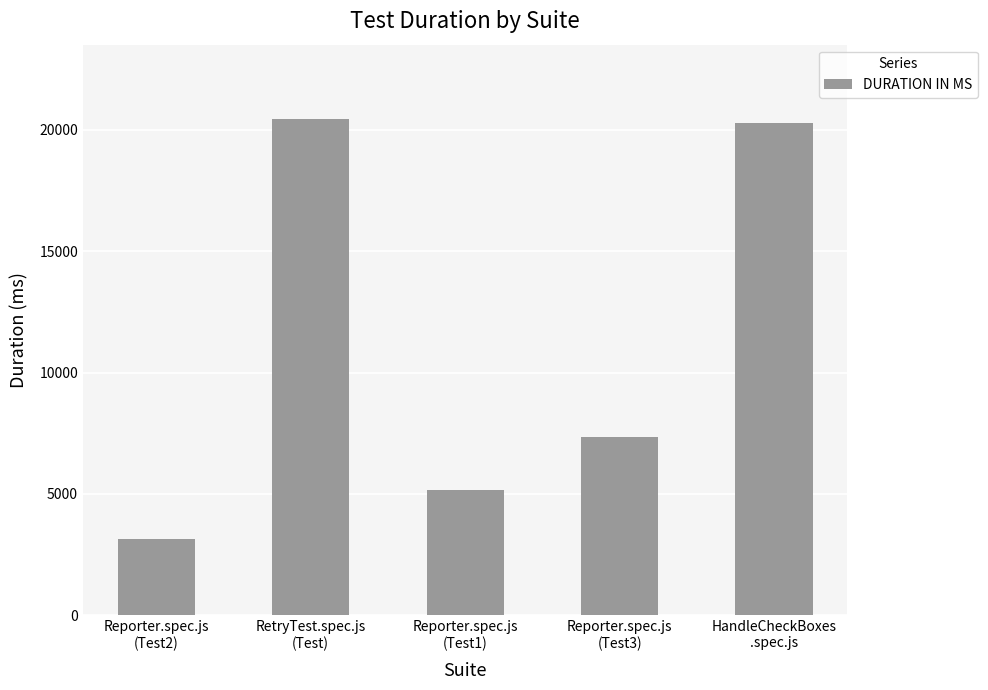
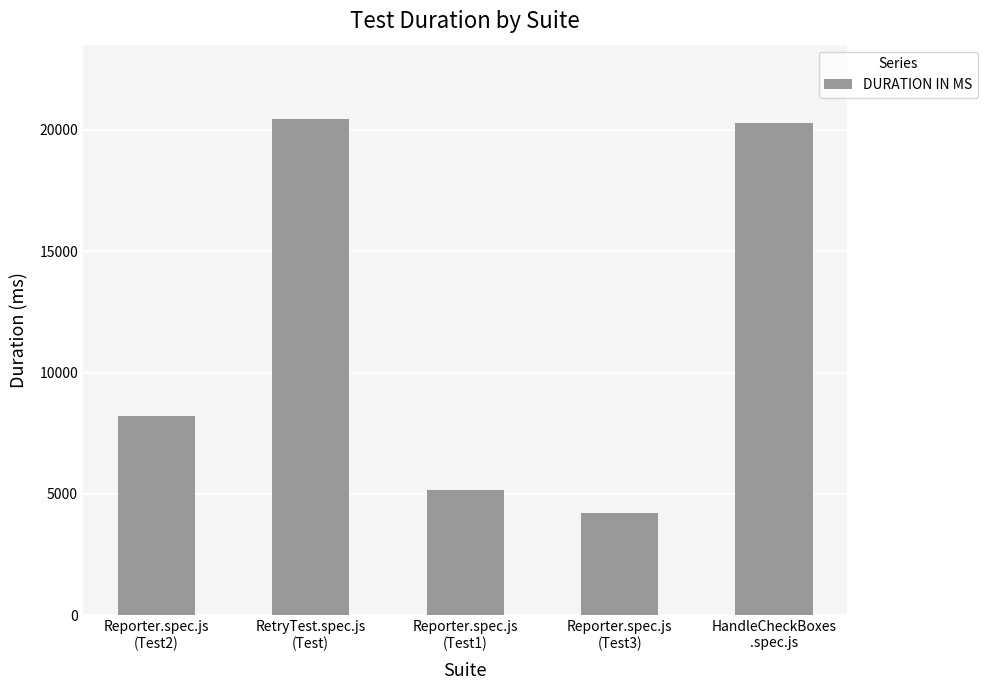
Reporter.spec.js (Test2): 3100 -> 8200
Reporter.spec.js (Test3): 7300 -> 4200
